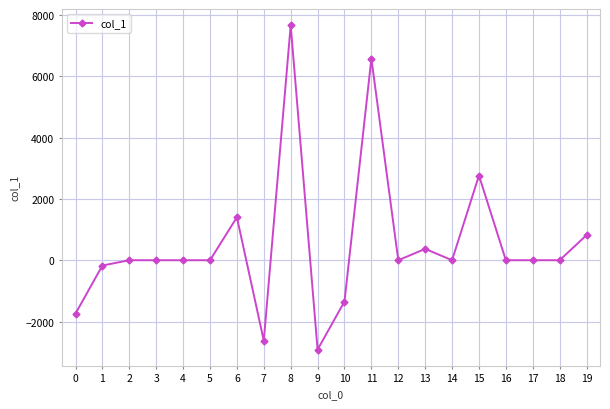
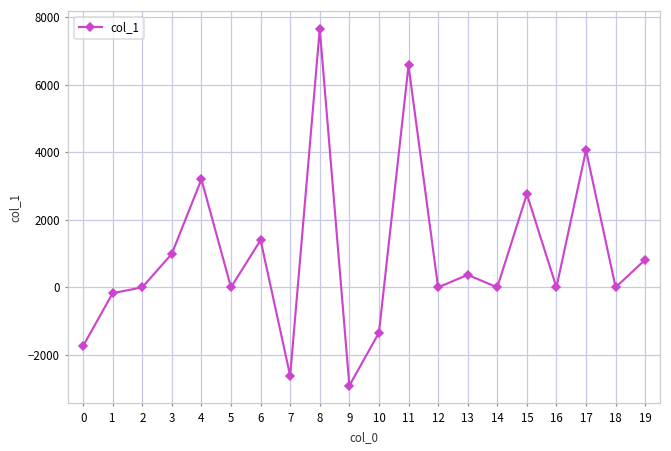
3: 0 -> 1000
4: 0 -> 3200
17: 0 -> 4100
